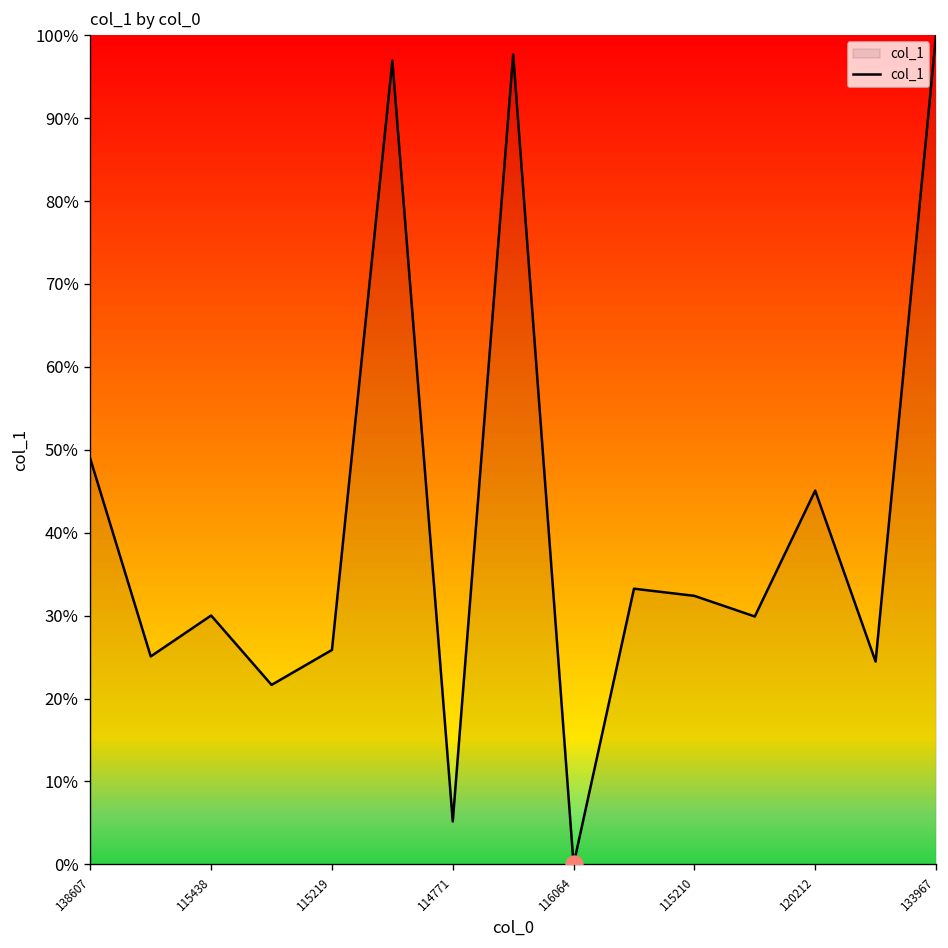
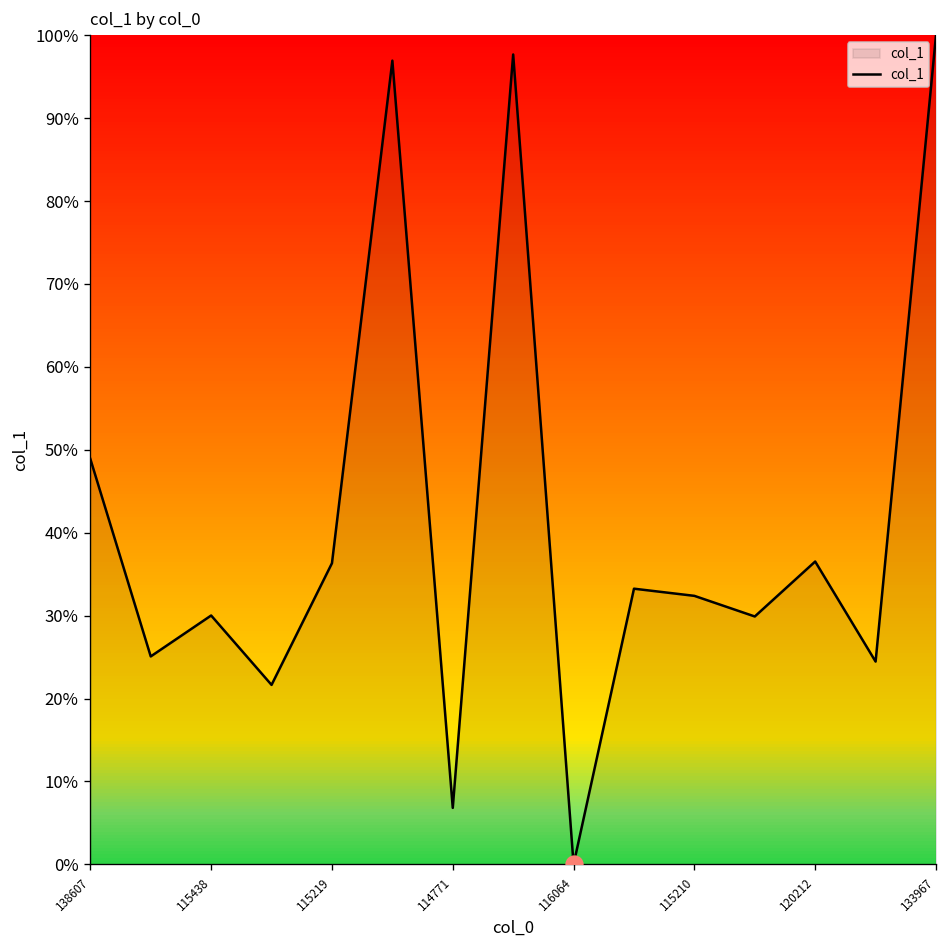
col_1, 115219: 26% -> 36%
col_1, 114771: 5% -> 7%
col_1, 120212: 45% -> 37%
